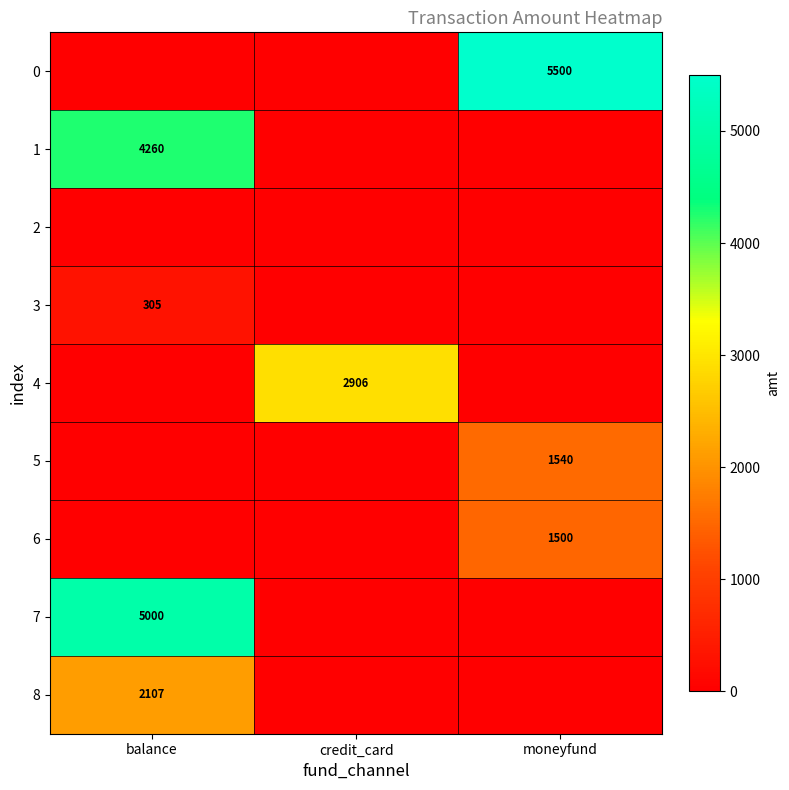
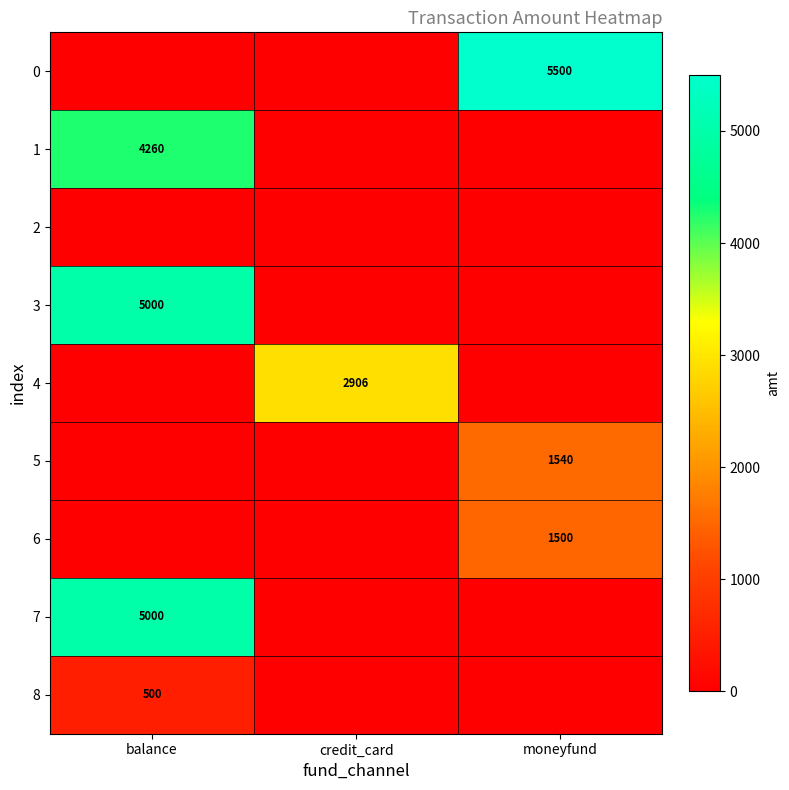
3, balance: 305 -> 5000
8, balance: 2107 -> 500
